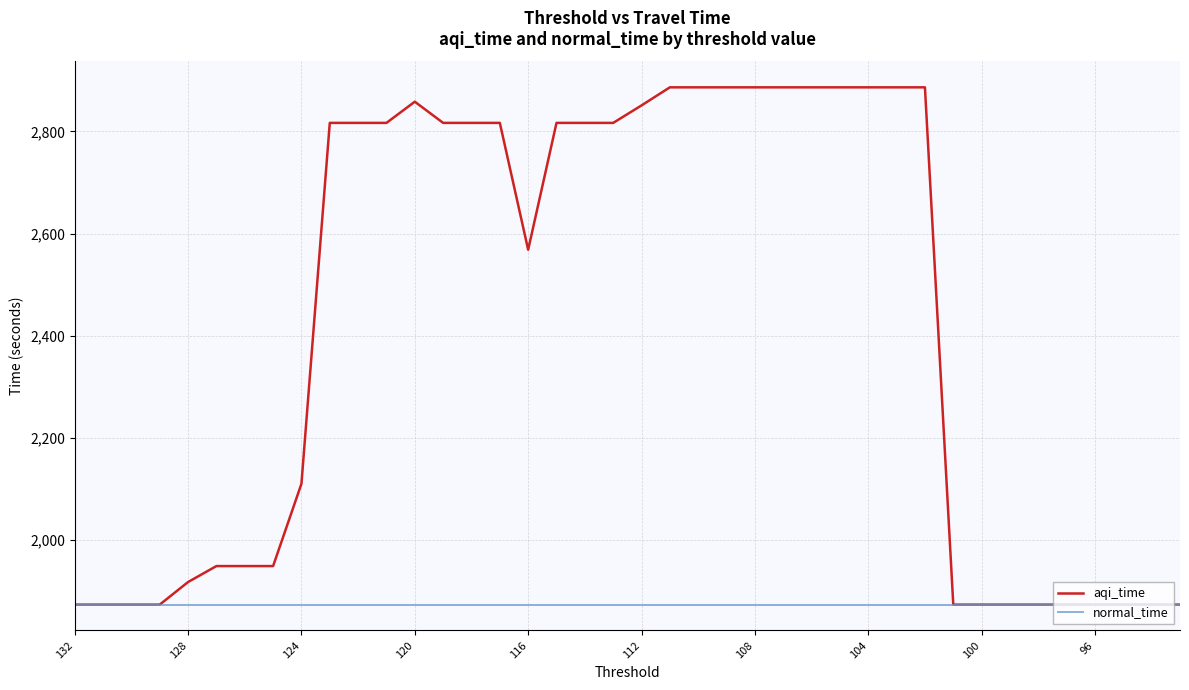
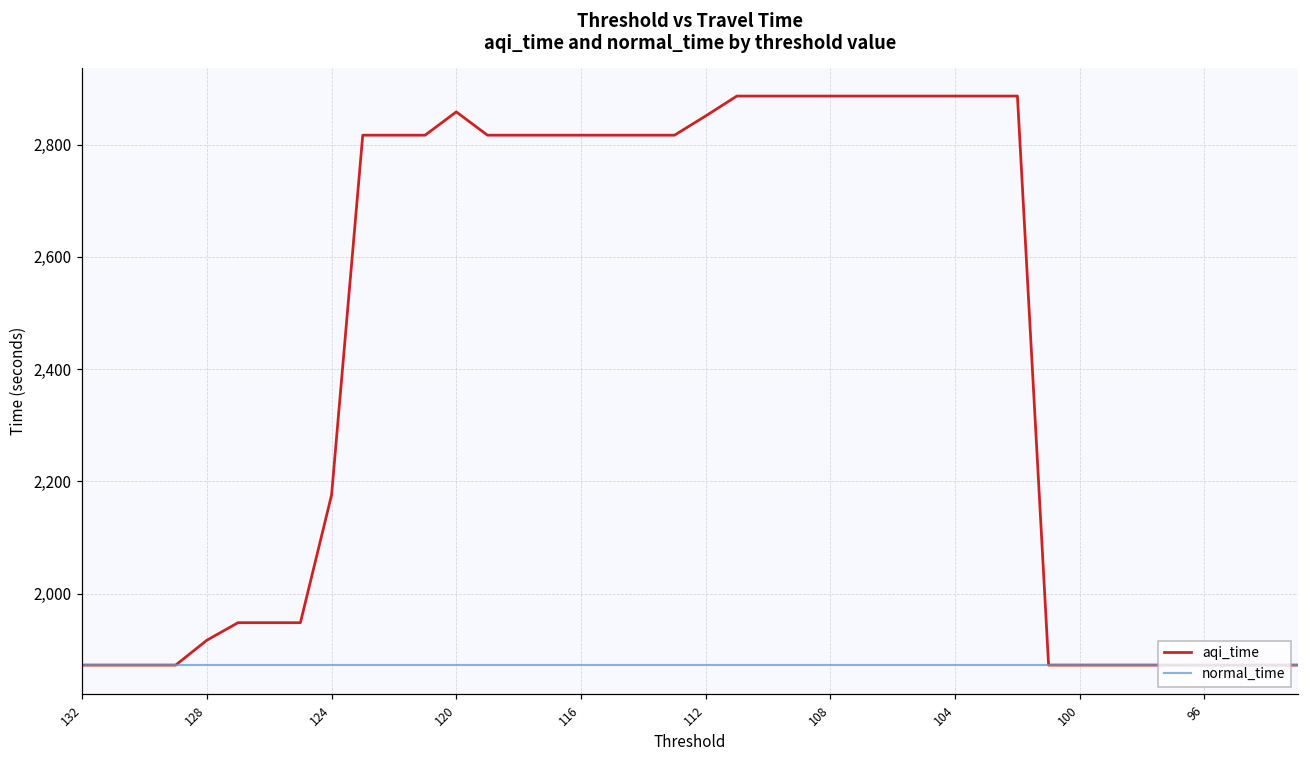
aqi_time, 124: 2,110 -> 2,180
aqi_time, 116: 2,570 -> 2,820
